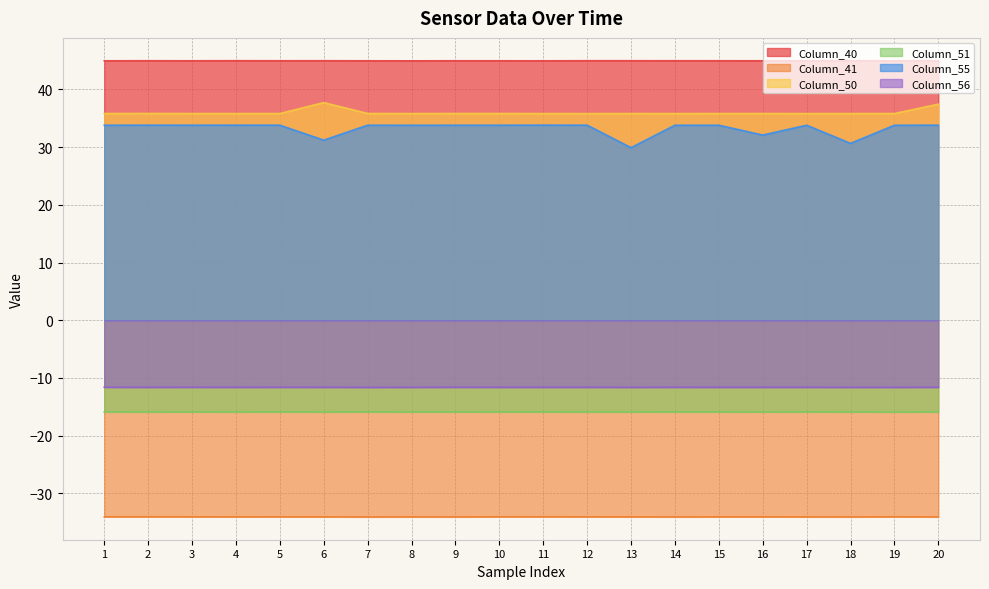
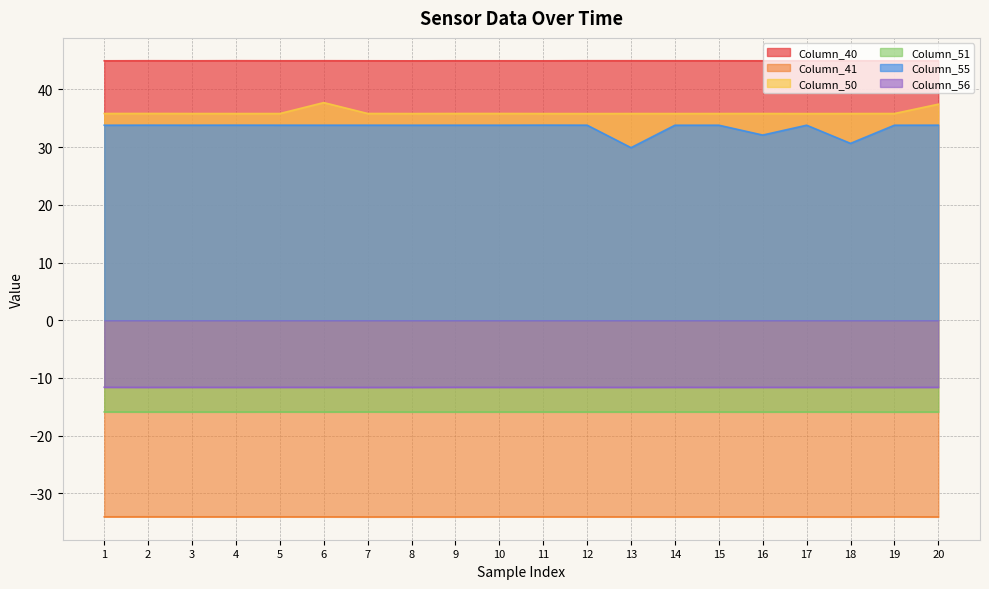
Column_55, 6: 31 -> 34
